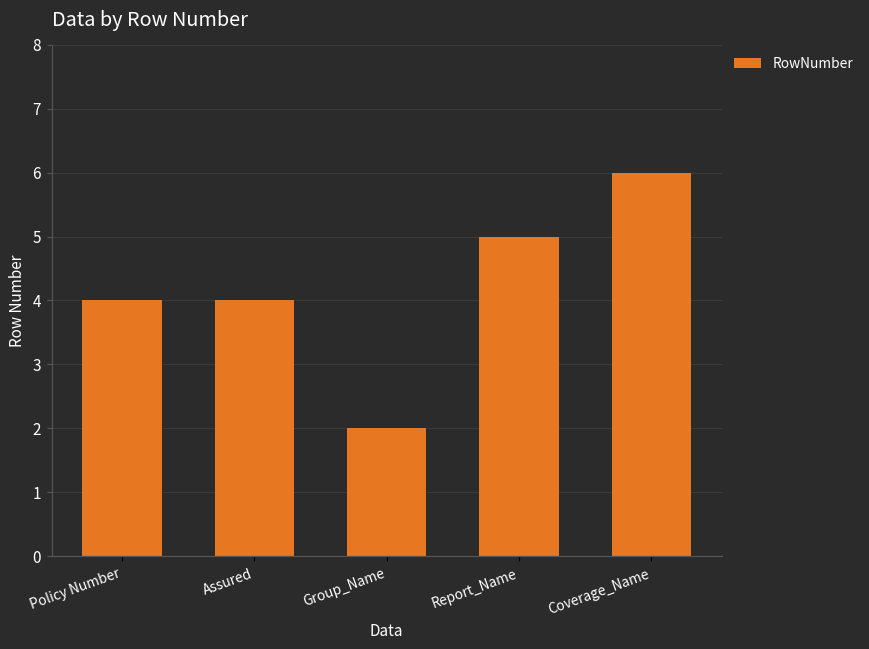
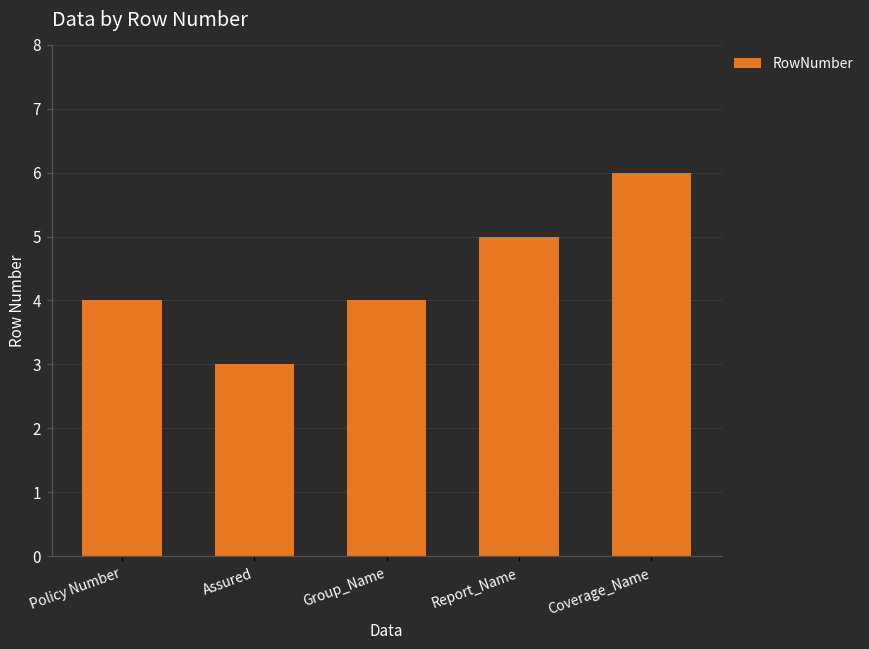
Assured: 4 -> 3
Group_Name: 2 -> 4
